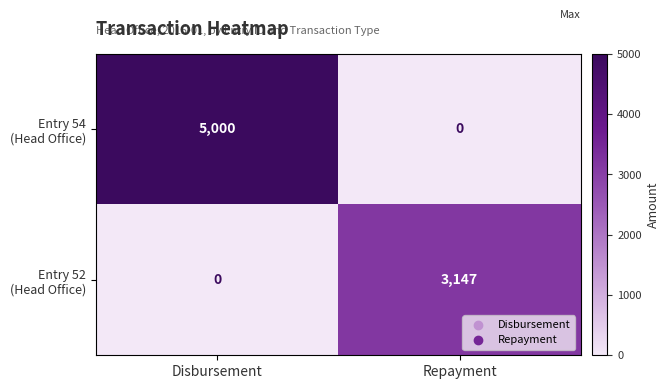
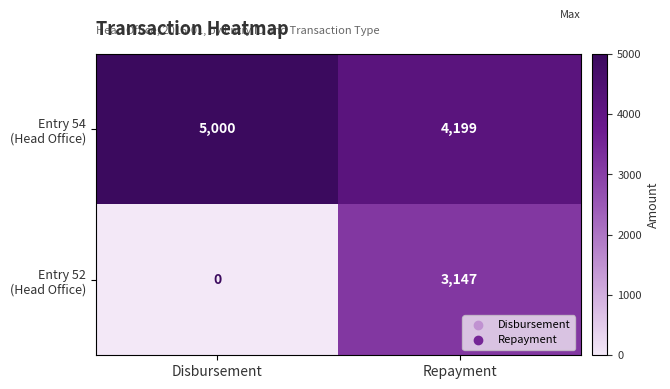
Entry 54 (Head Office), Repayment: 0 -> 4,199
